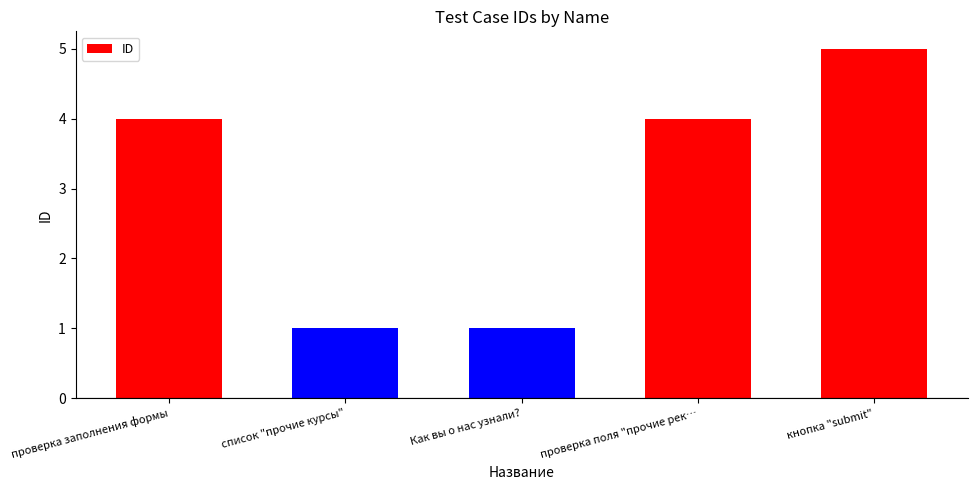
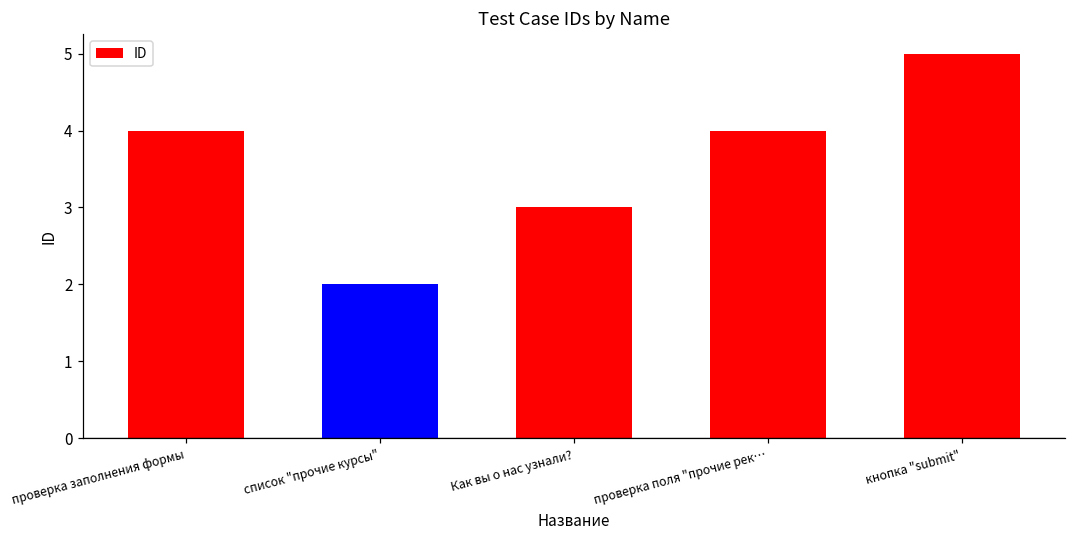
список "прочие курсы": 1 -> 2
Как вы о нас узнали?: 1 -> 3
